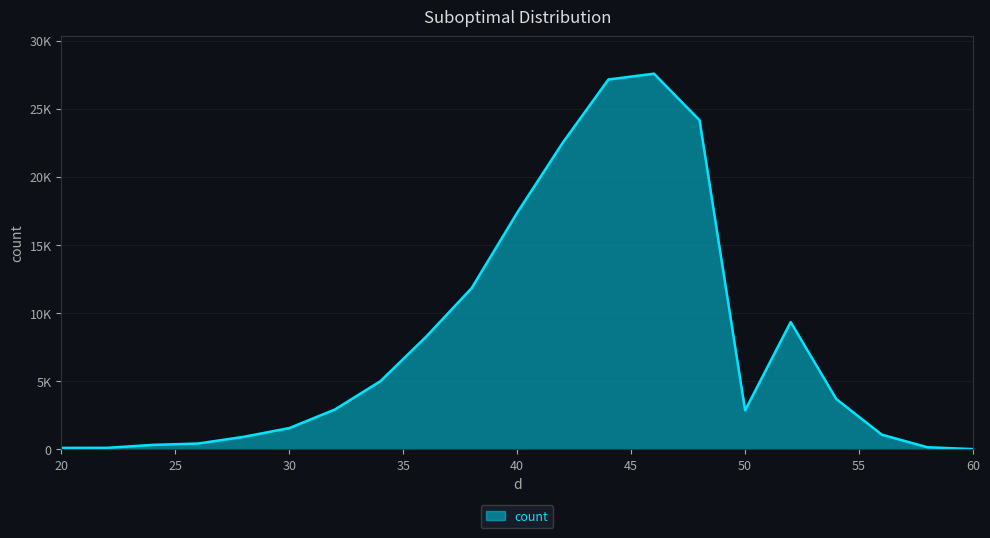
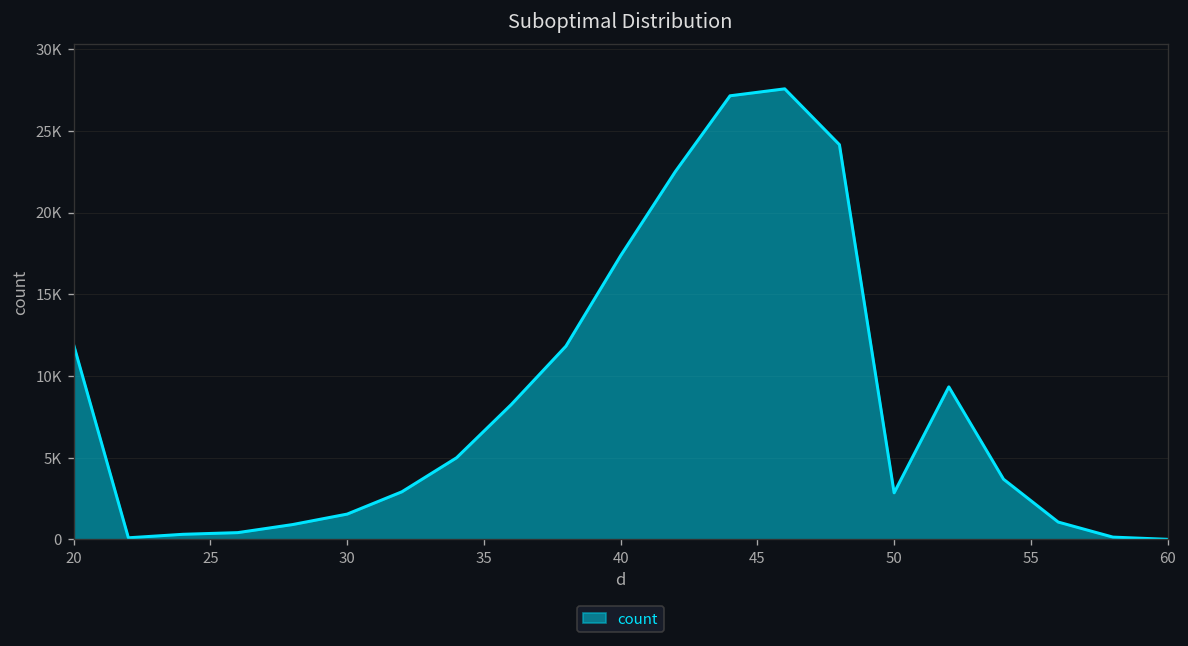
20: 100 -> 11900
